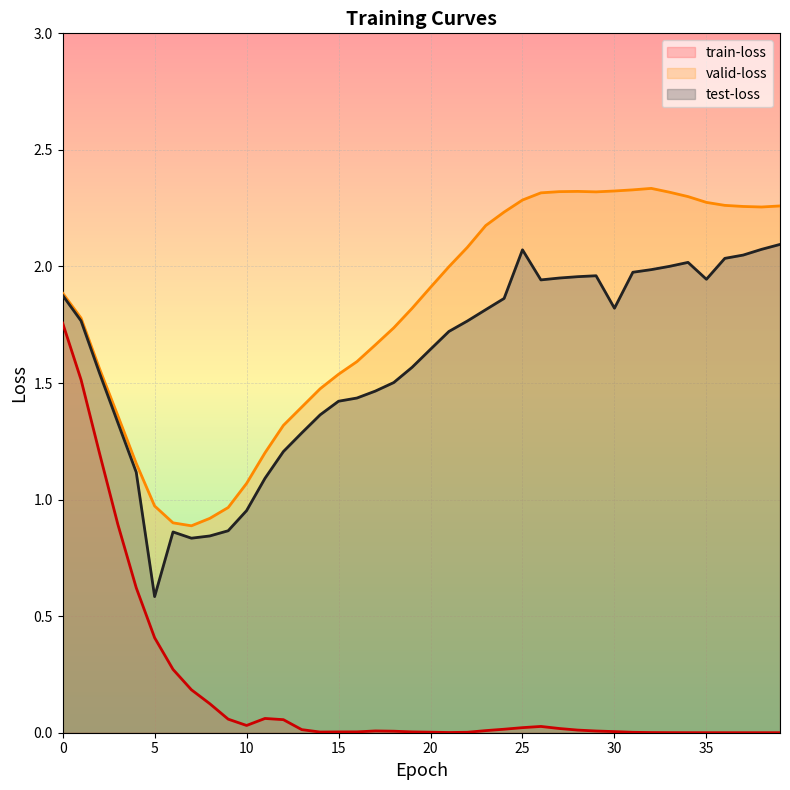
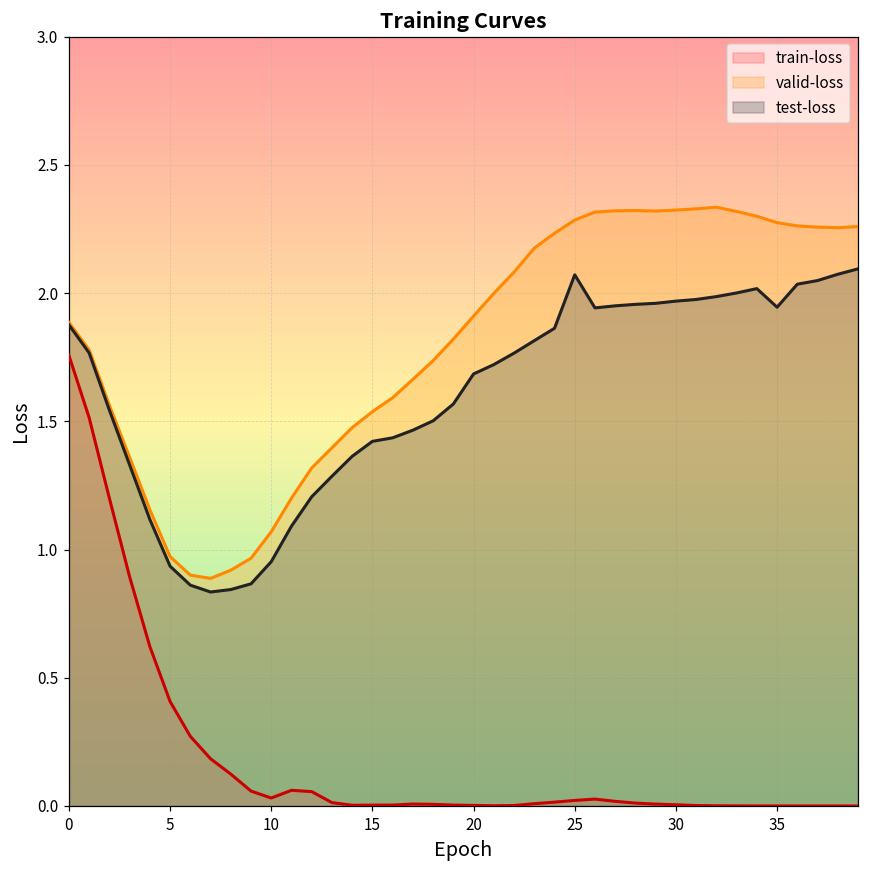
test-loss, 5: 0.58 -> 0.94
test-loss, 20: 1.64 -> 1.68
test-loss, 30: 1.82 -> 1.97
